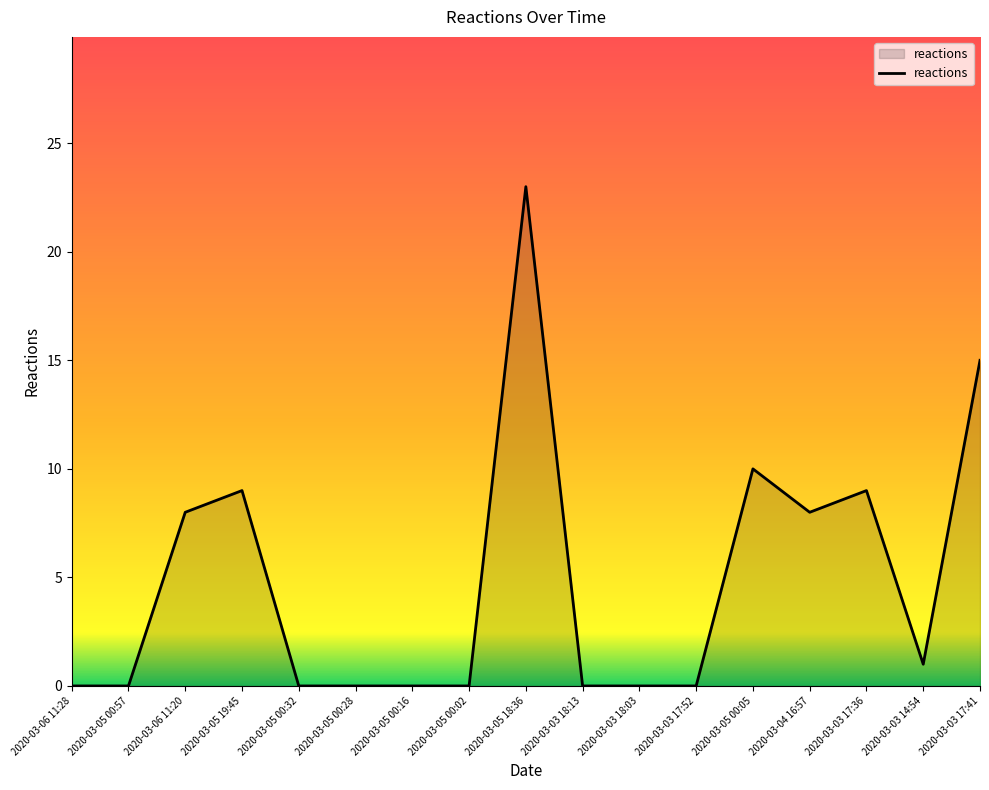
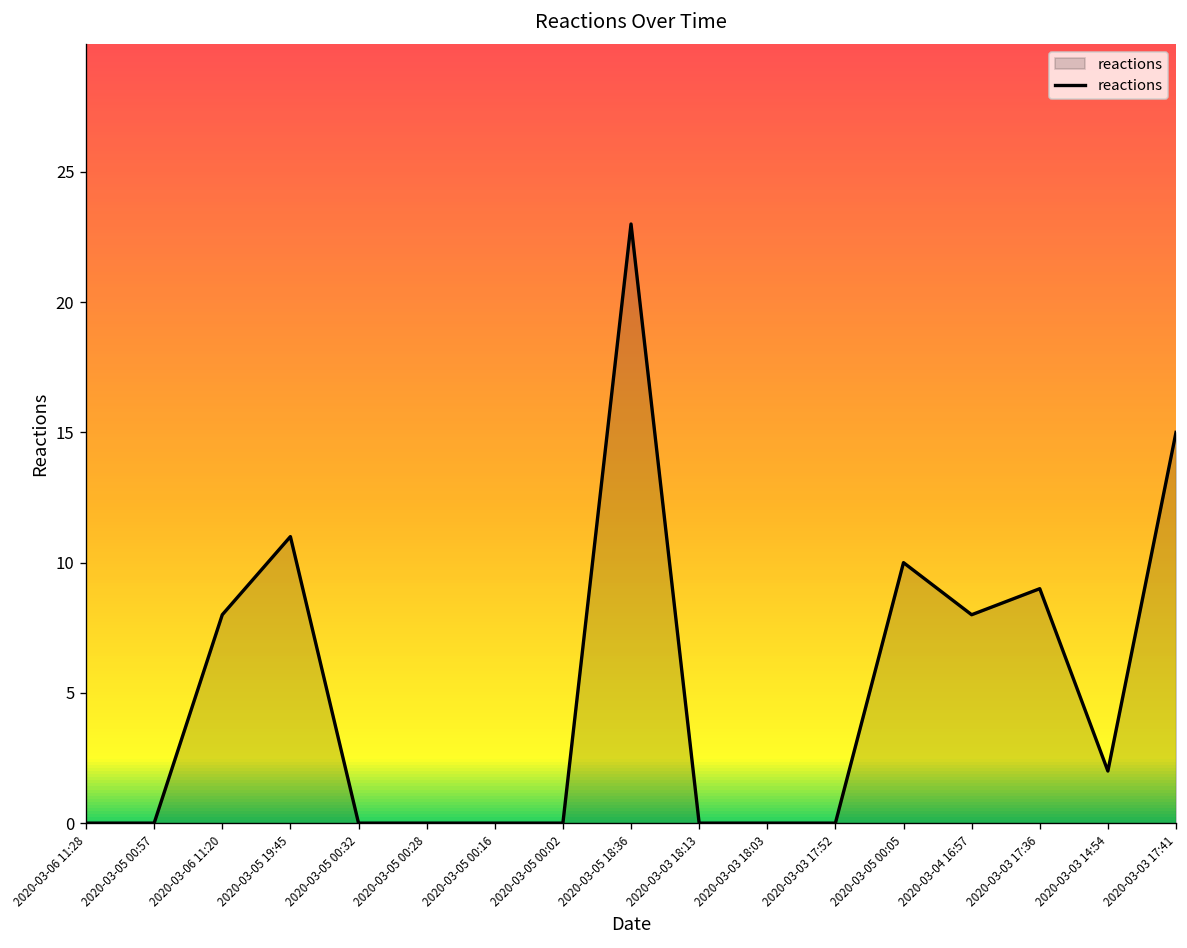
2020-03-05 19:45: 9 -> 11
2020-03-03 14:54: 1 -> 2
